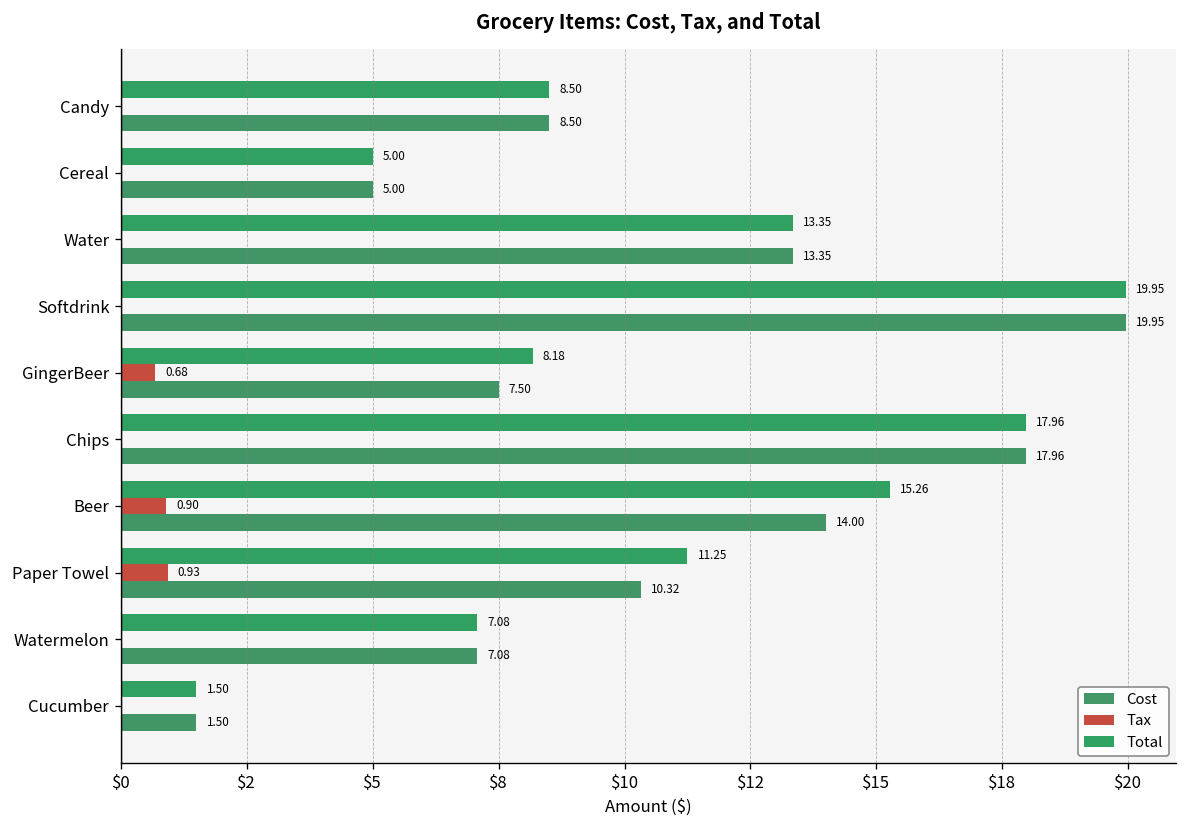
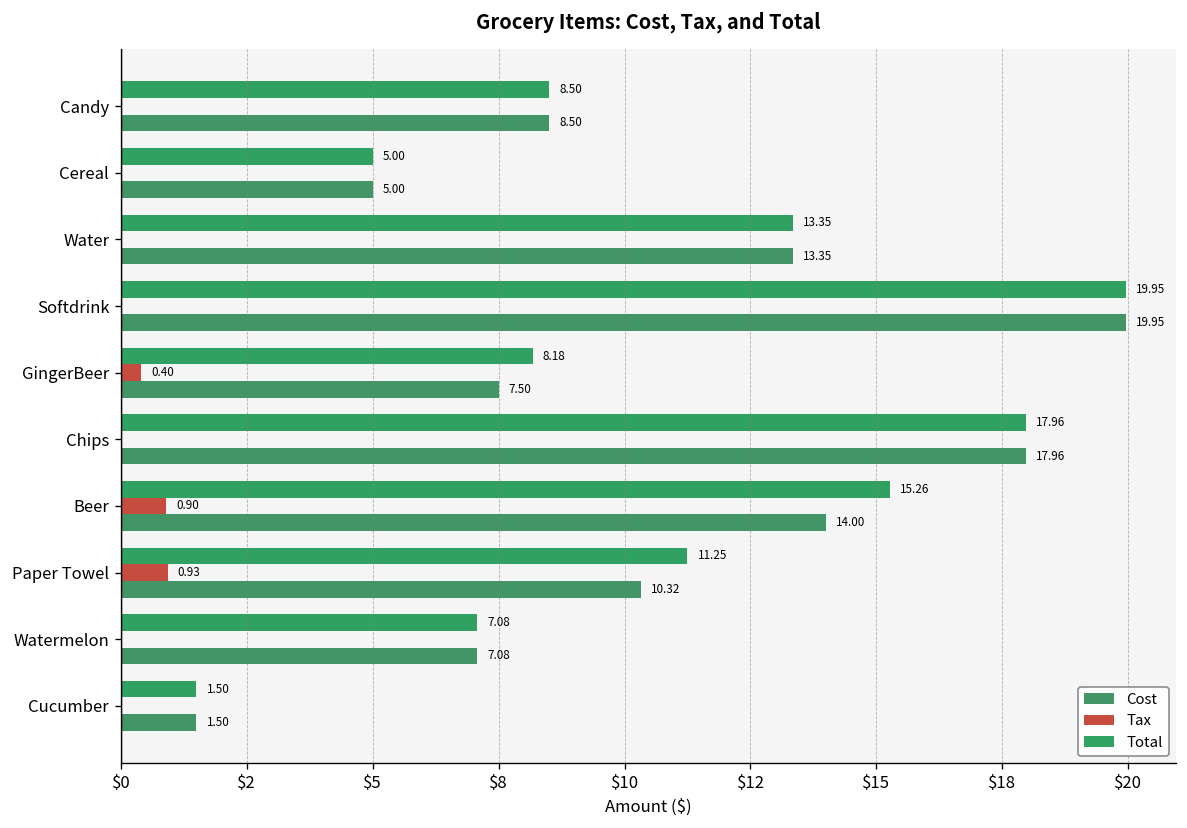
Tax, GingerBeer: 0.68 -> 0.40
